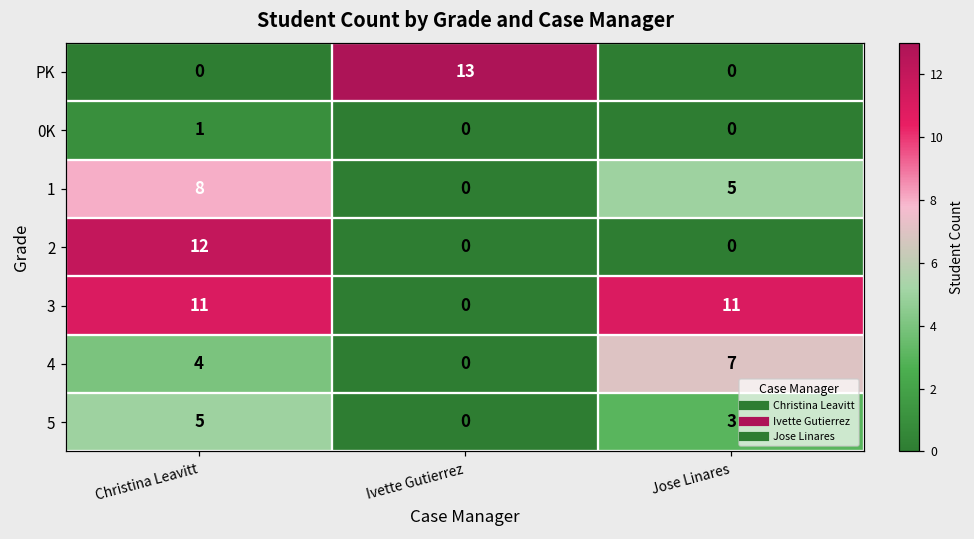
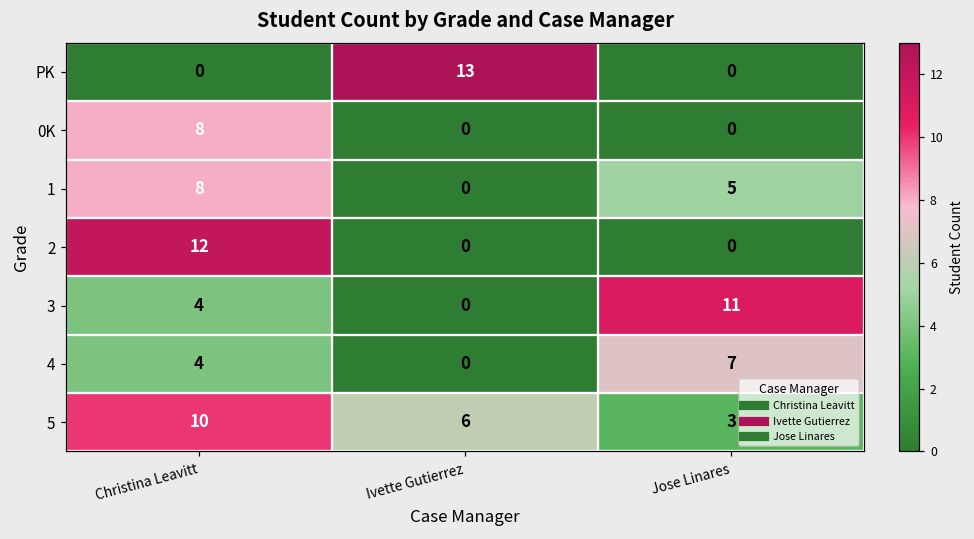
0K, Christina Leavitt: 1 -> 8
3, Christina Leavitt: 11 -> 4
5, Christina Leavitt: 5 -> 10
5, Ivette Gutierrez: 0 -> 6
